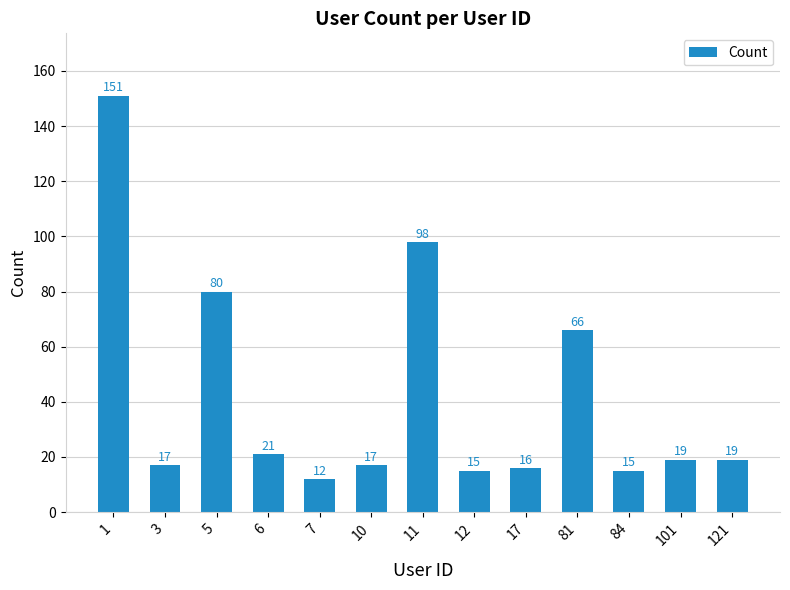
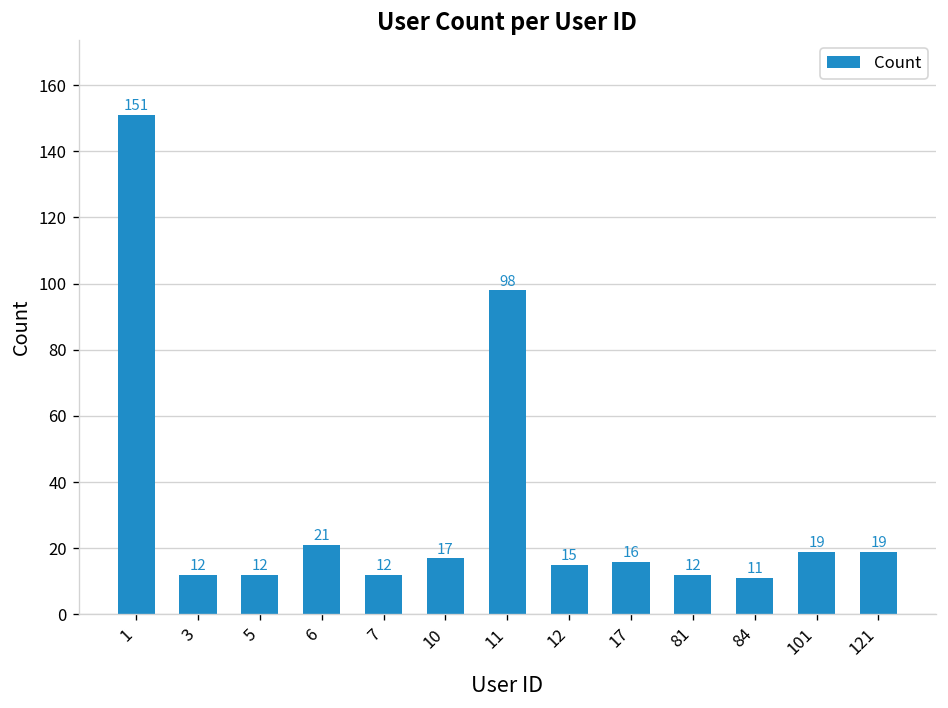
3: 17 -> 12
5: 80 -> 12
81: 66 -> 12
84: 15 -> 11
